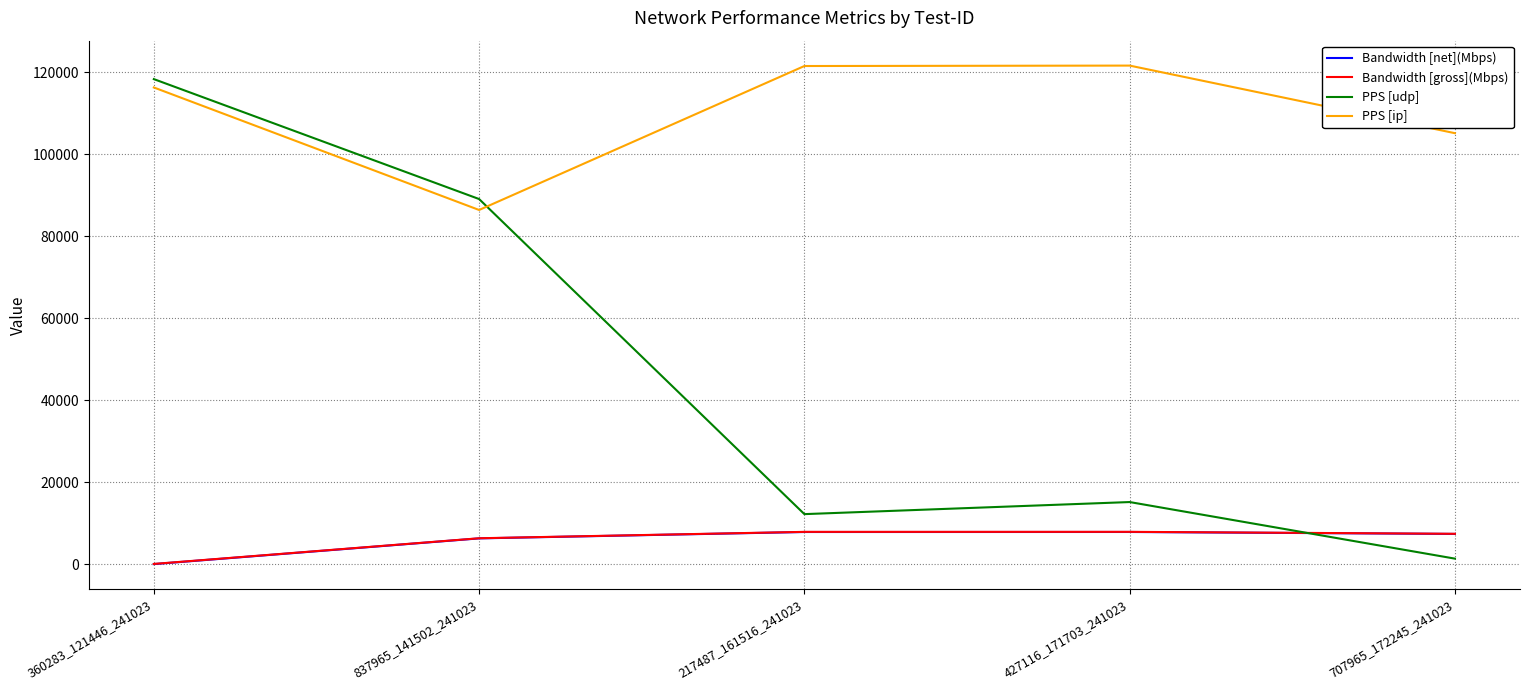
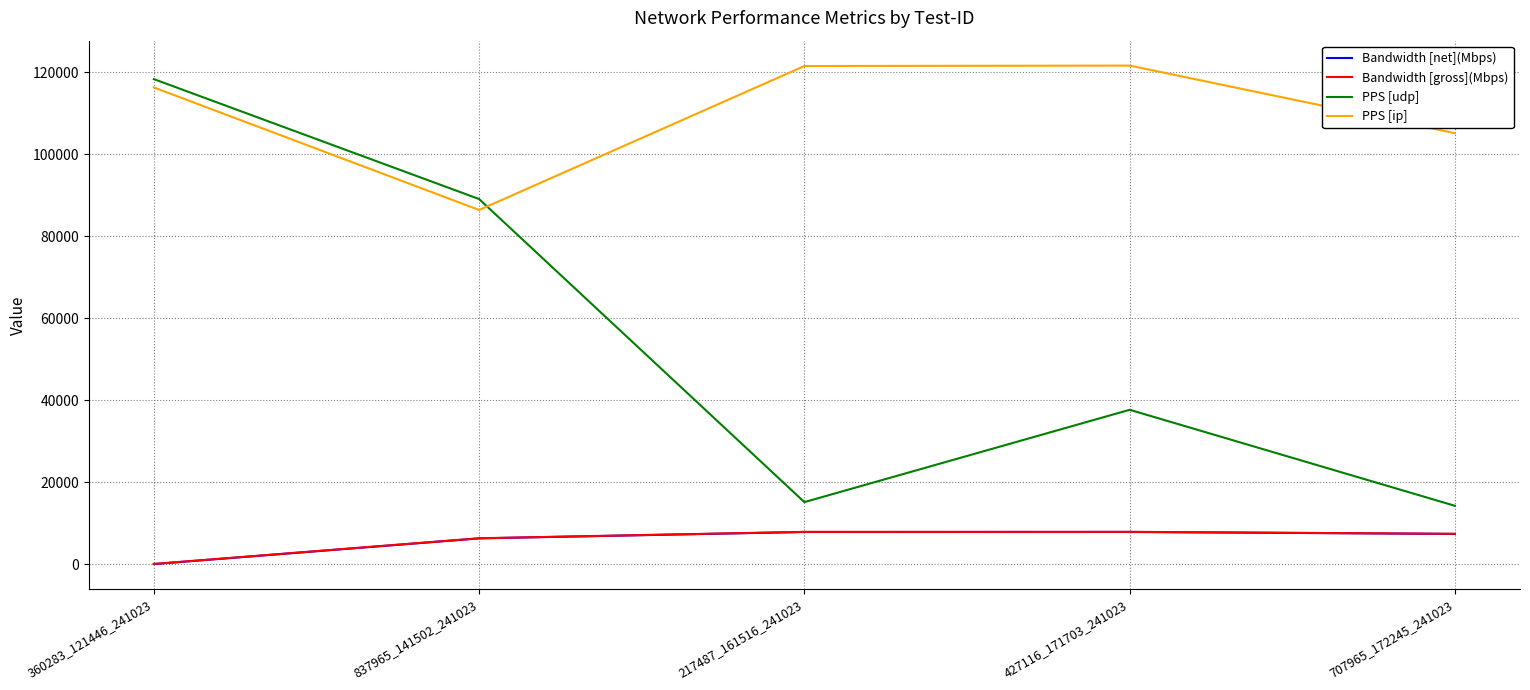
PPS [udp], 217487_161516_241023: 12000 -> 15000
PPS [udp], 427116_171703_241023: 15000 -> 38000
PPS [udp], 707965_172245_241023: 1000 -> 14000
